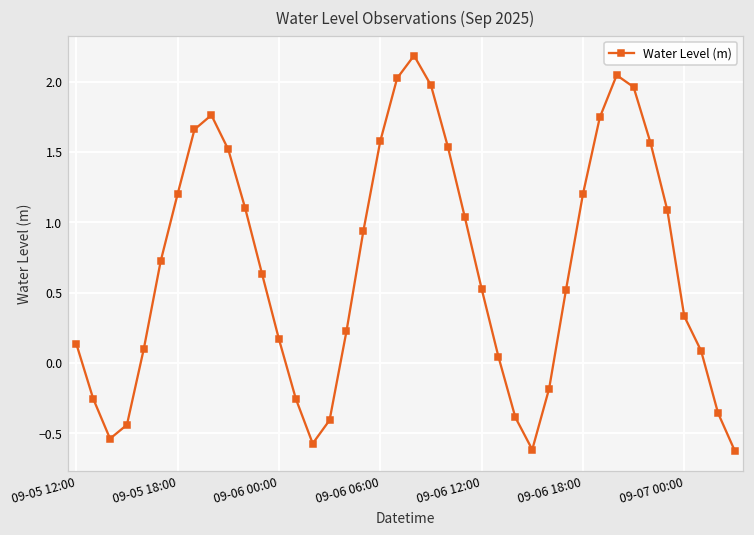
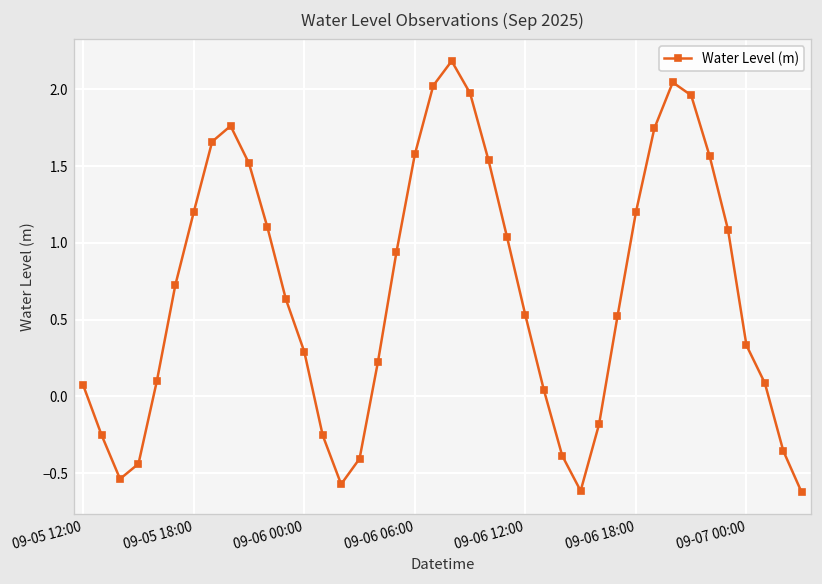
09-05 12:00: 0.14 -> 0.07
09-06 00:00: 0.17 -> 0.29
